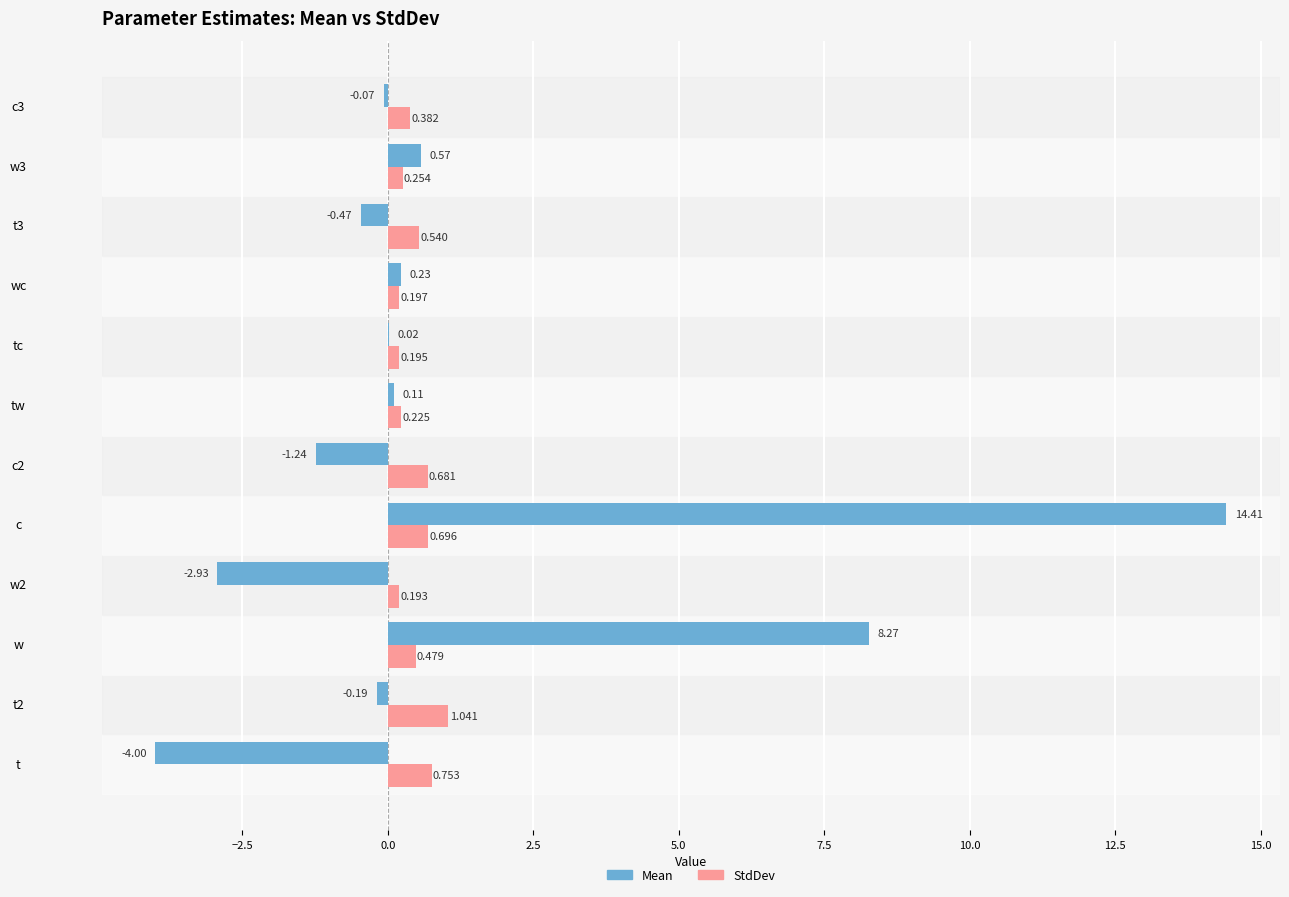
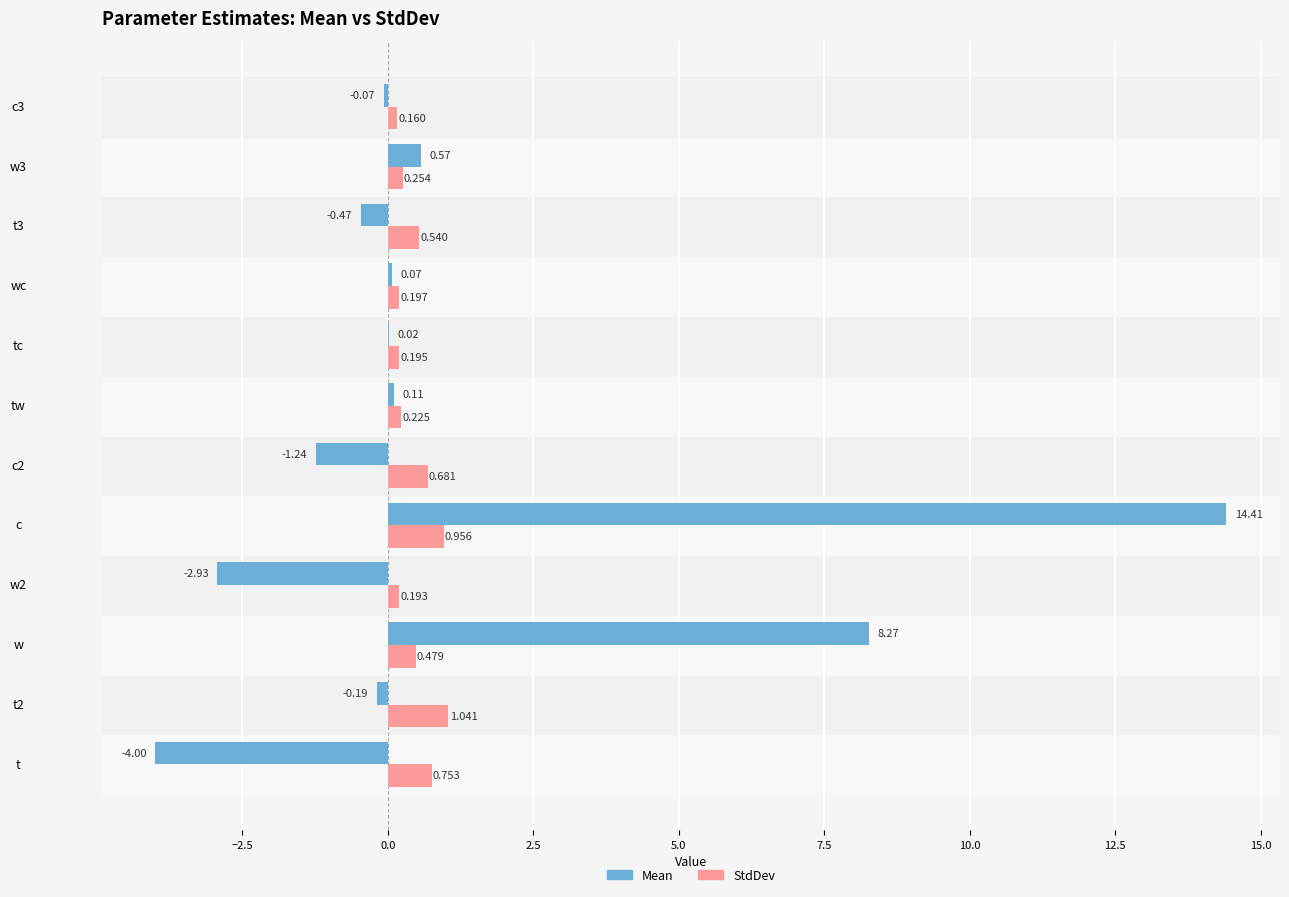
StdDev, c3: 0.382 -> 0.160
Mean, wc: 0.23 -> 0.07
StdDev, c: 0.696 -> 0.956
